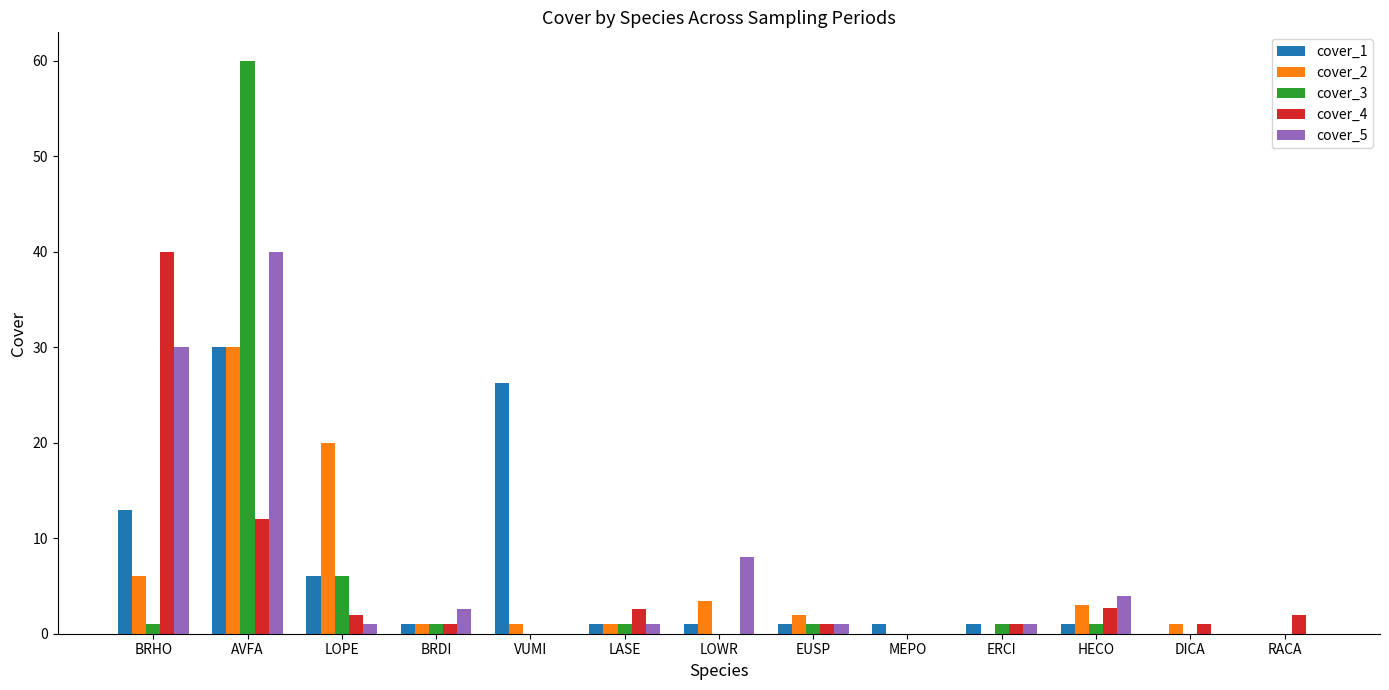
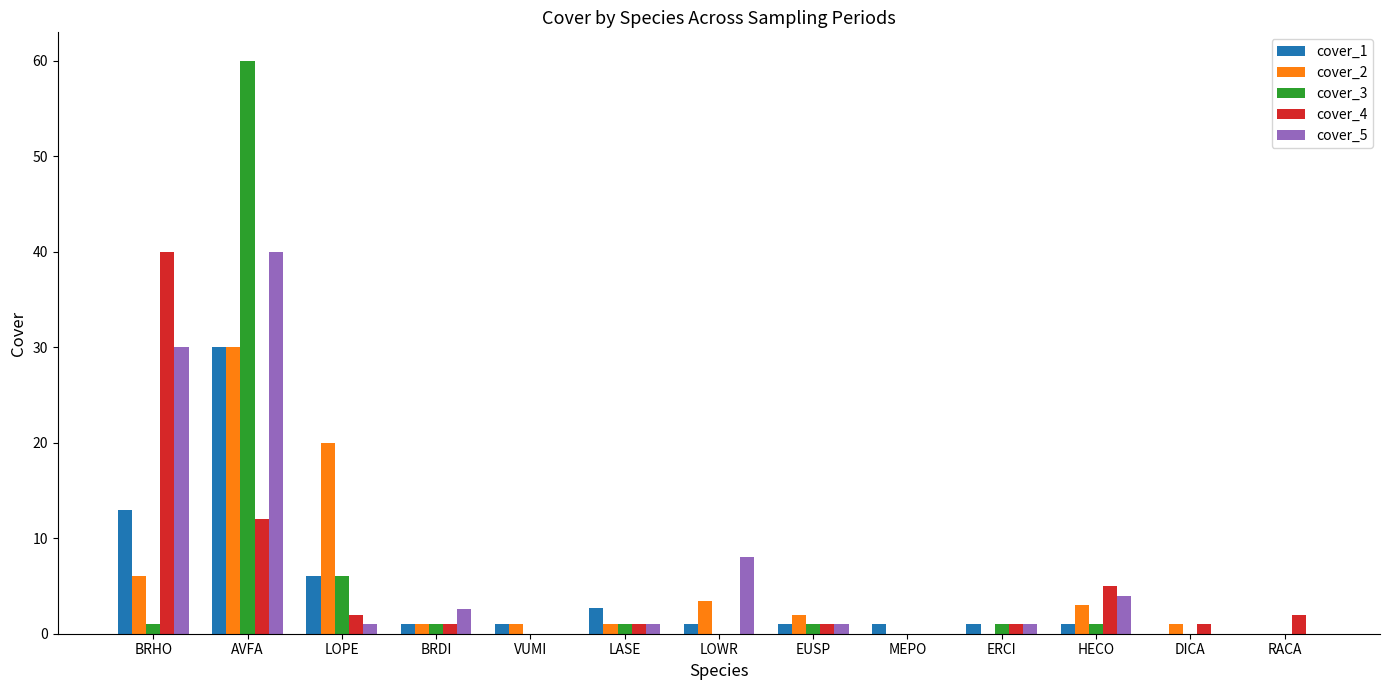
cover_1, VUMI: 26 -> 1
cover_1, LASE: 1 -> 3
cover_4, LASE: 3 -> 1
cover_4, HECO: 3 -> 5
